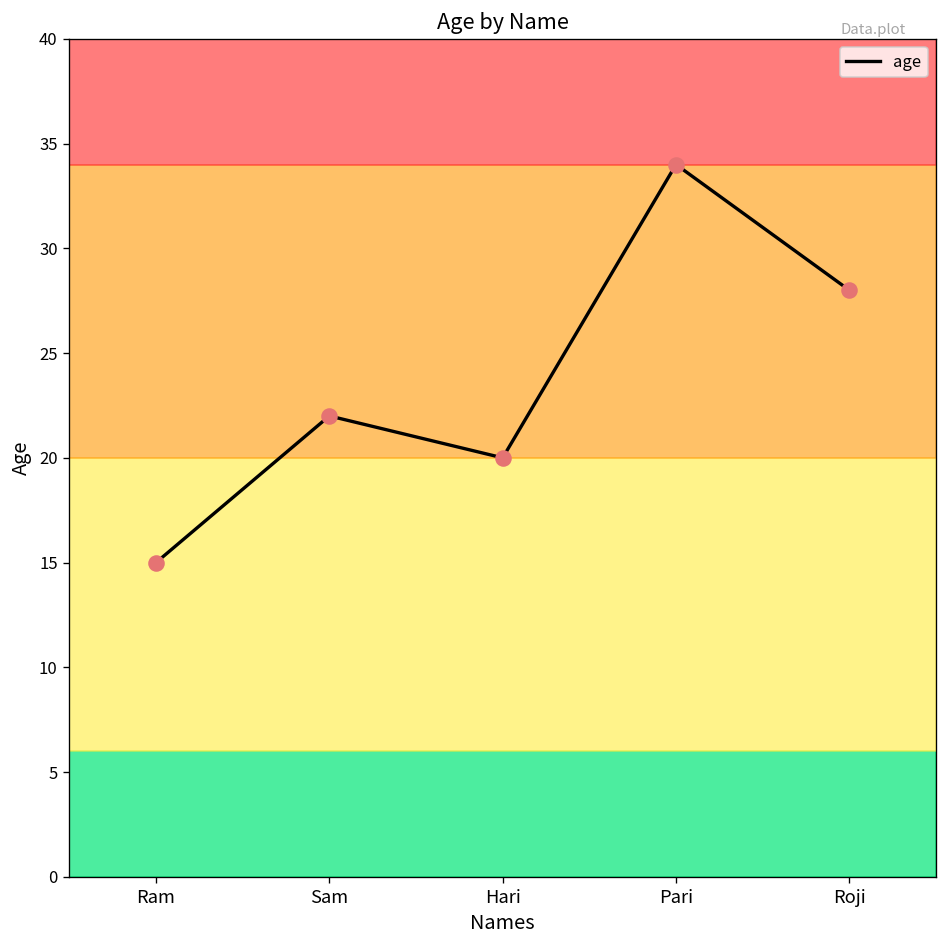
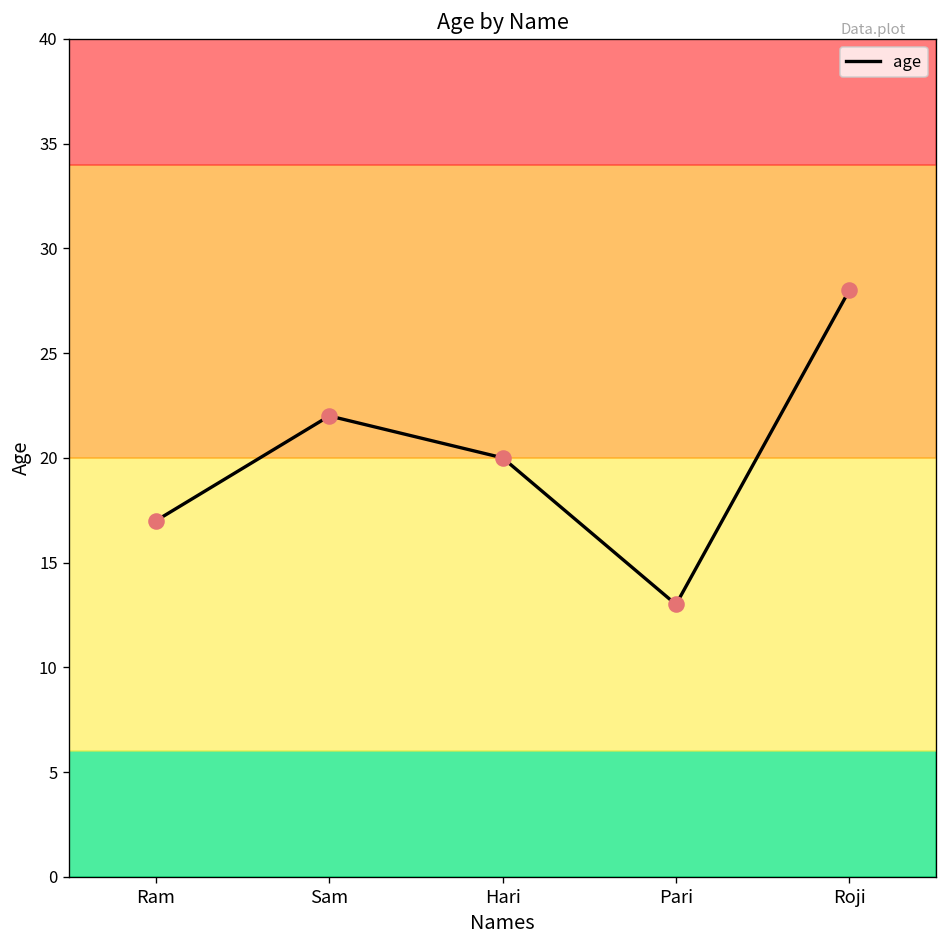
age, Ram: 15 -> 17
age, Pari: 34 -> 13
